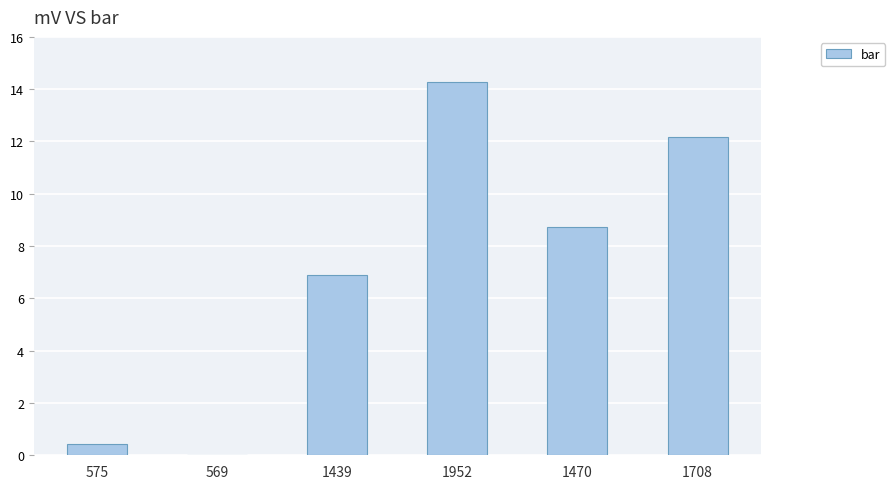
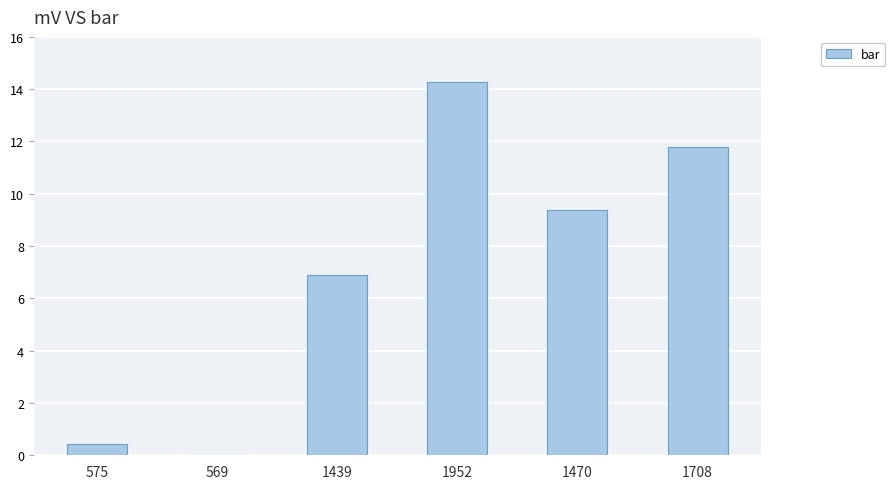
1470: 8.7 -> 9.4
1708: 12.2 -> 11.8
